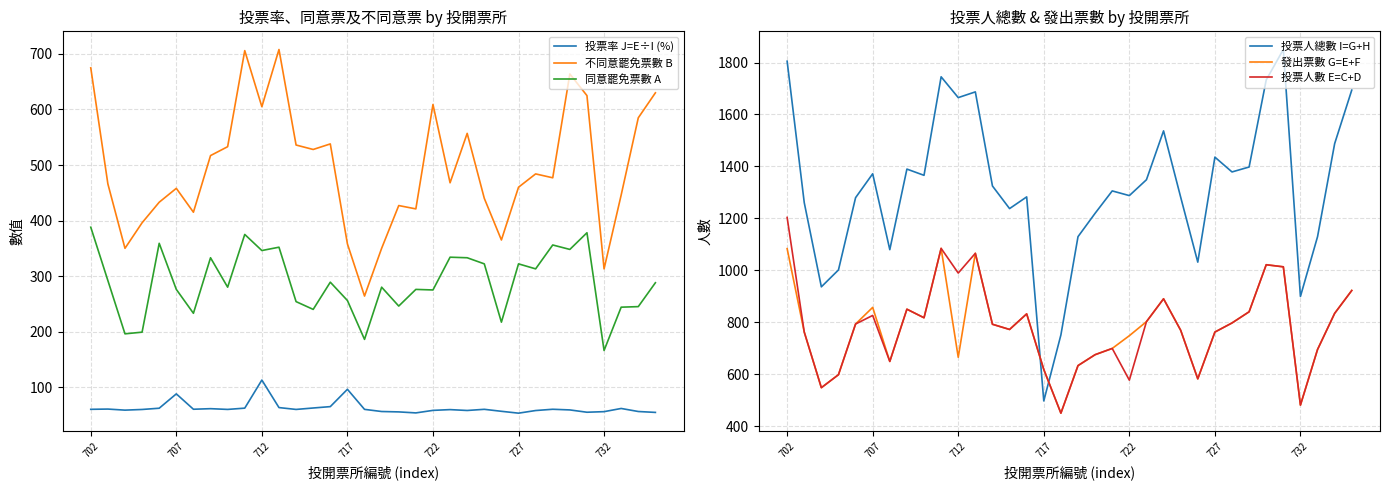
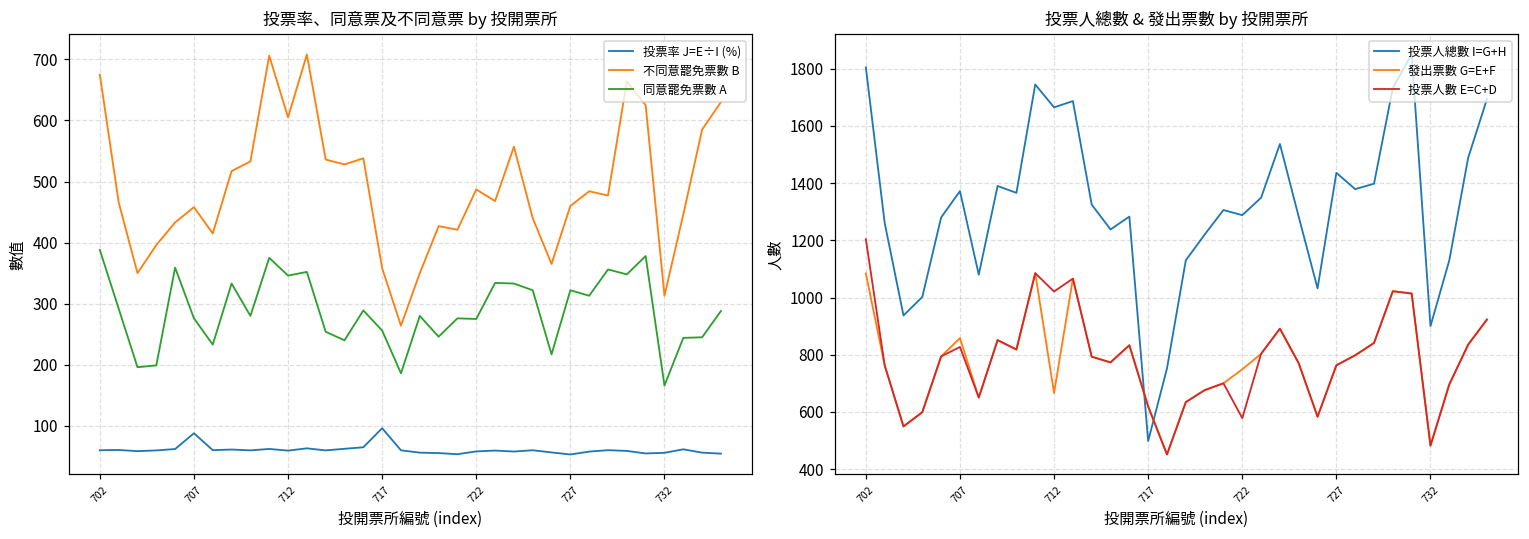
投票率、同意票及不同意票 by 投開票所, 投票率 J=E÷I (%), 712: 110 -> 60
投票率、同意票及不同意票 by 投開票所, 不同意罷免票數 B, 722: 610 -> 490
投票人總數 & 發出票數 by 投開票所, 投票人數 E=C+D, 712: 990 -> 1020
